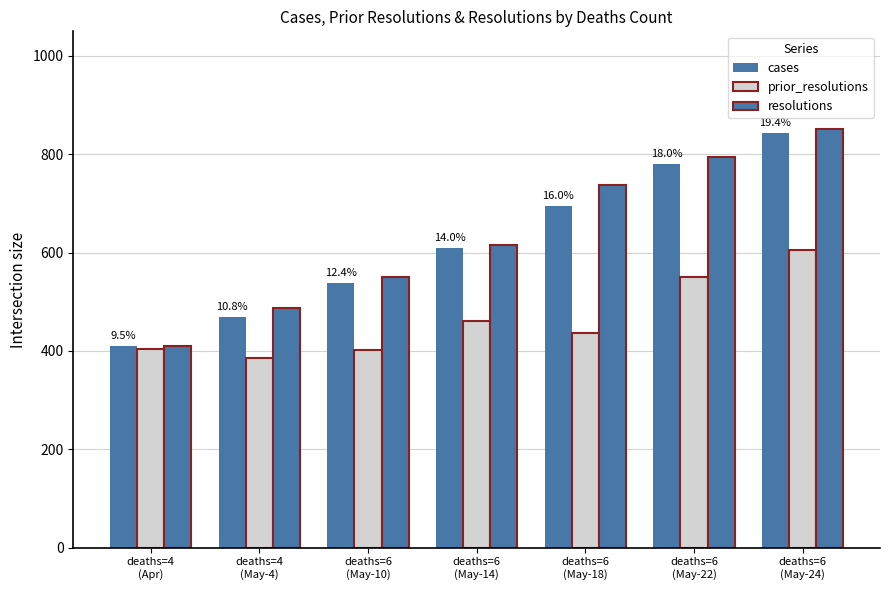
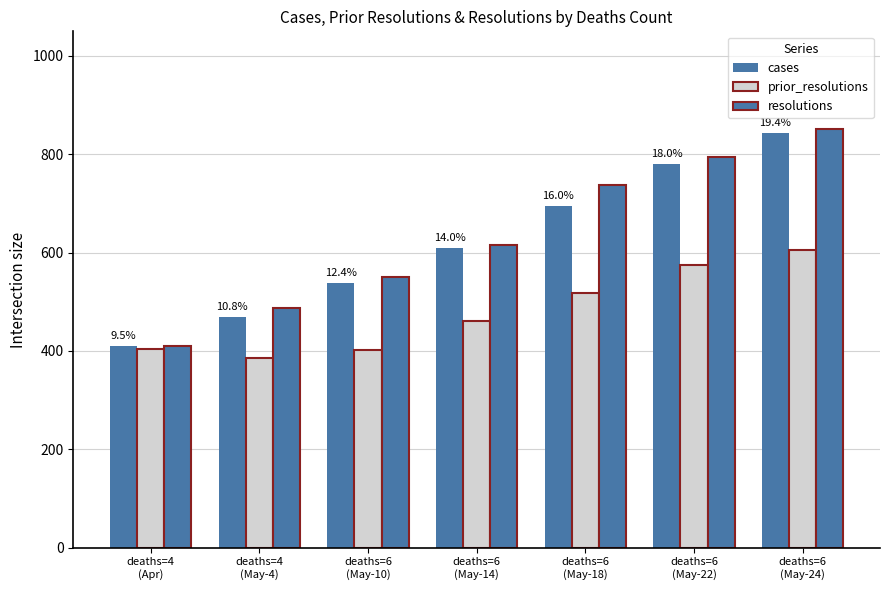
prior_resolutions, deaths=6 (May-18): 440 -> 520
prior_resolutions, deaths=6 (May-22): 550 -> 570
